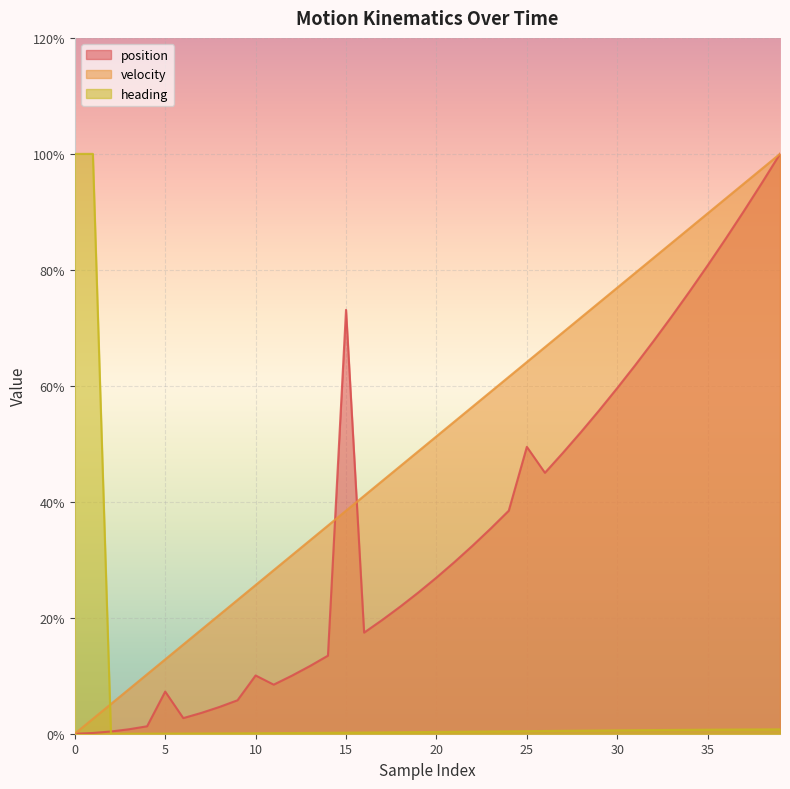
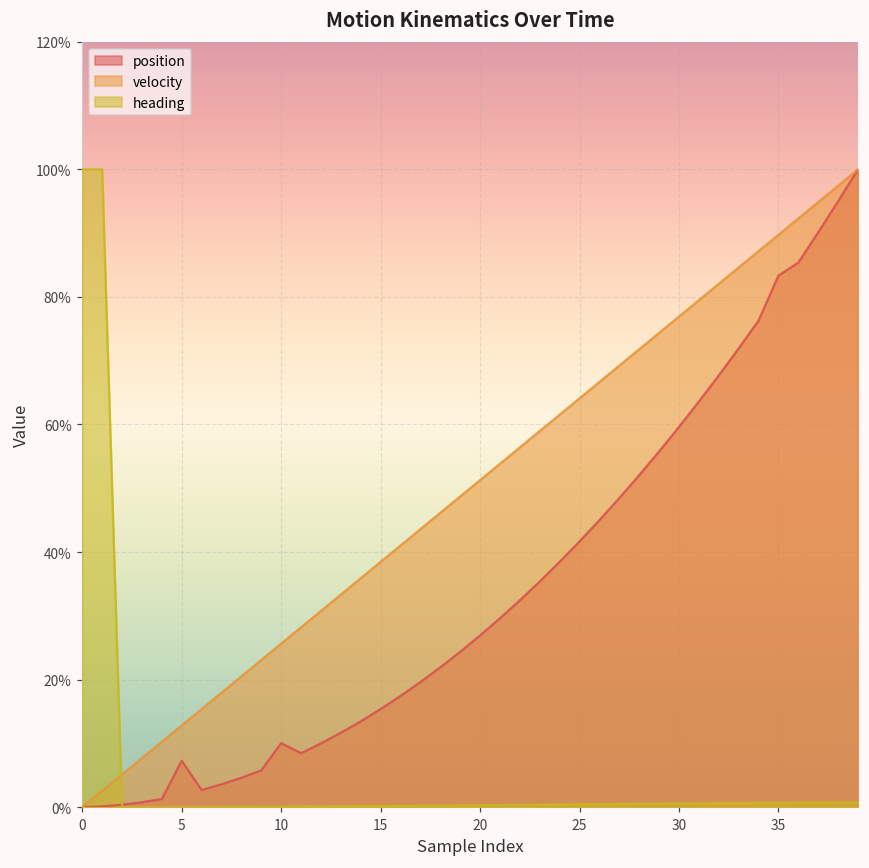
position, 15: 73% -> 15%
position, 25: 49% -> 42%
position, 35: 81% -> 83%
